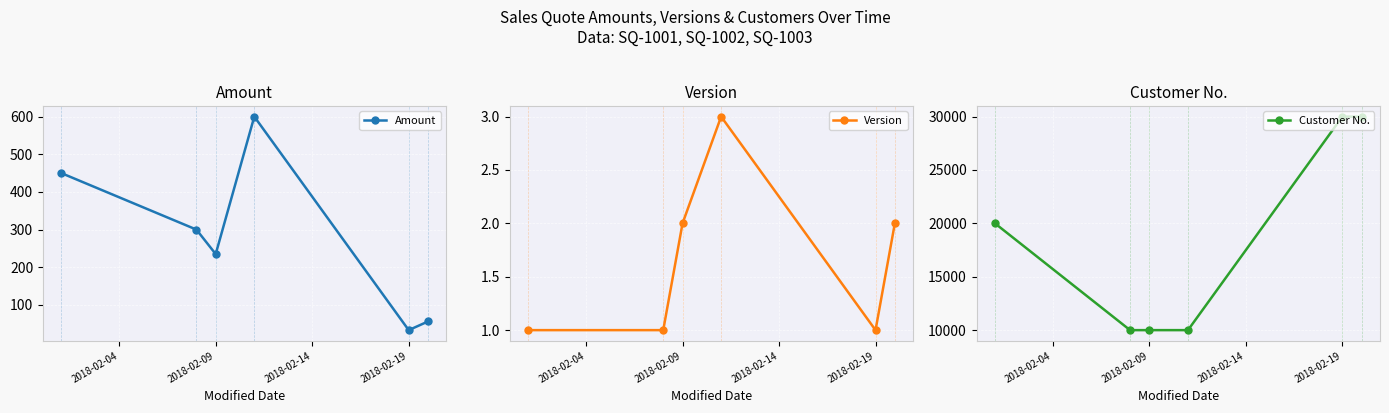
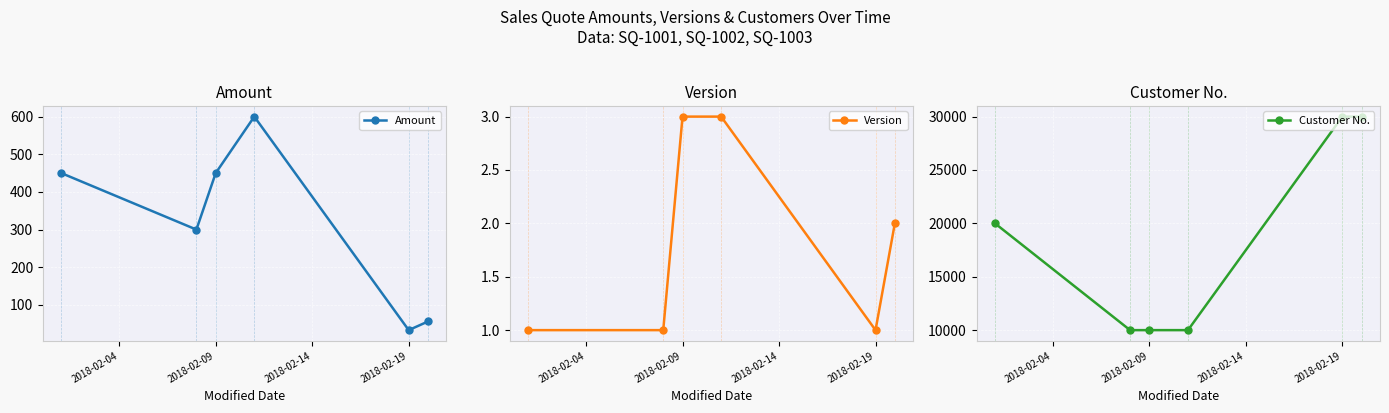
Amount, 2018-02-09: 240 -> 450
Version, 2018-02-09: 2 -> 3
